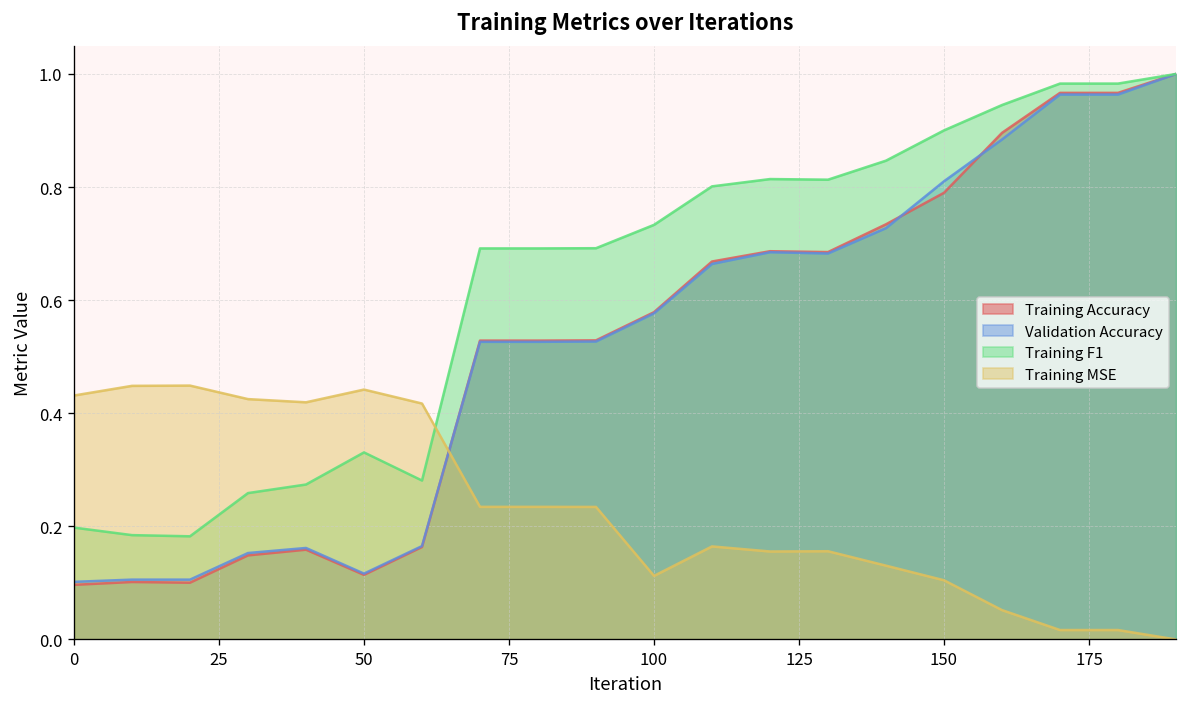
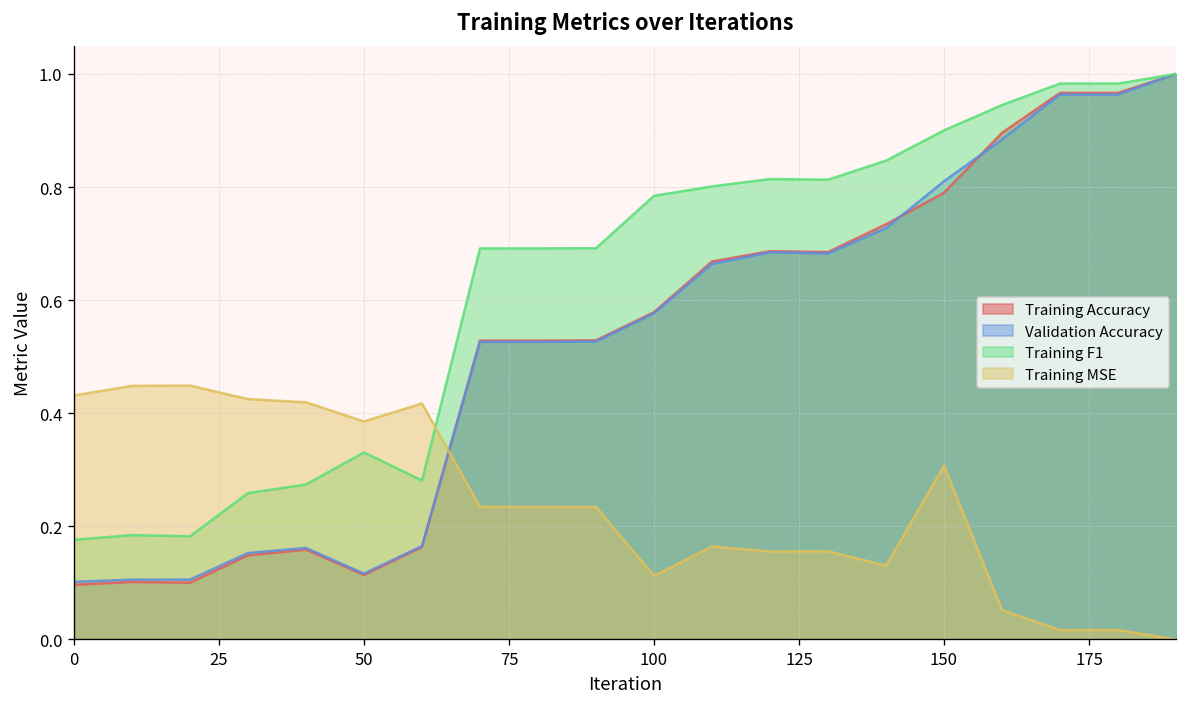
Training F1, 0: 0.20 -> 0.18
Training MSE, 50: 0.44 -> 0.39
Training F1, 100: 0.73 -> 0.78
Training MSE, 150: 0.10 -> 0.31
